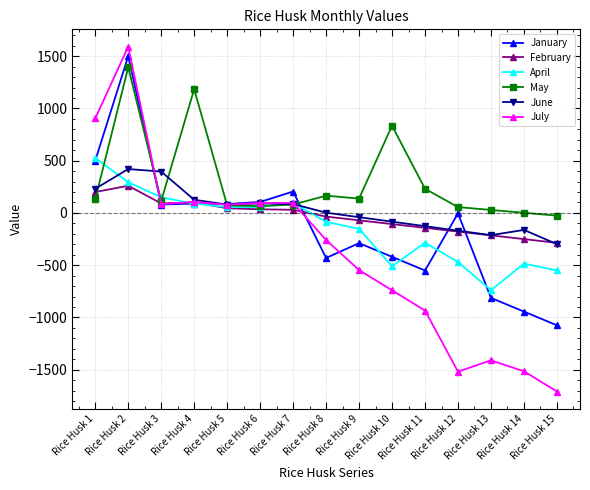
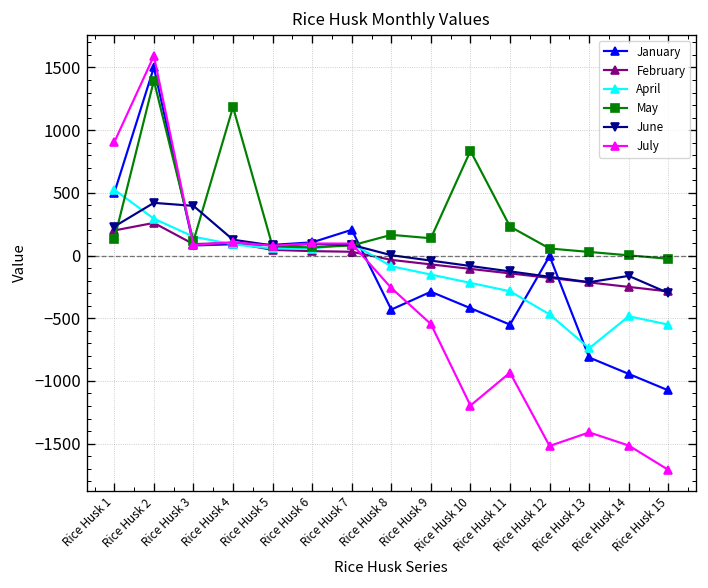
April, Rice Husk 10: -510 -> -220
July, Rice Husk 10: -740 -> -1200
